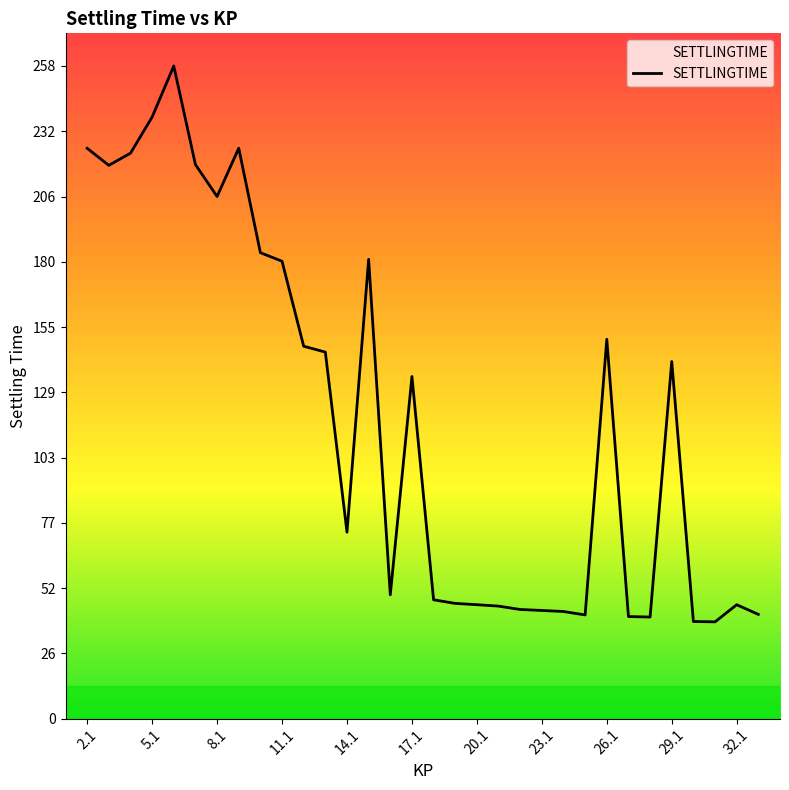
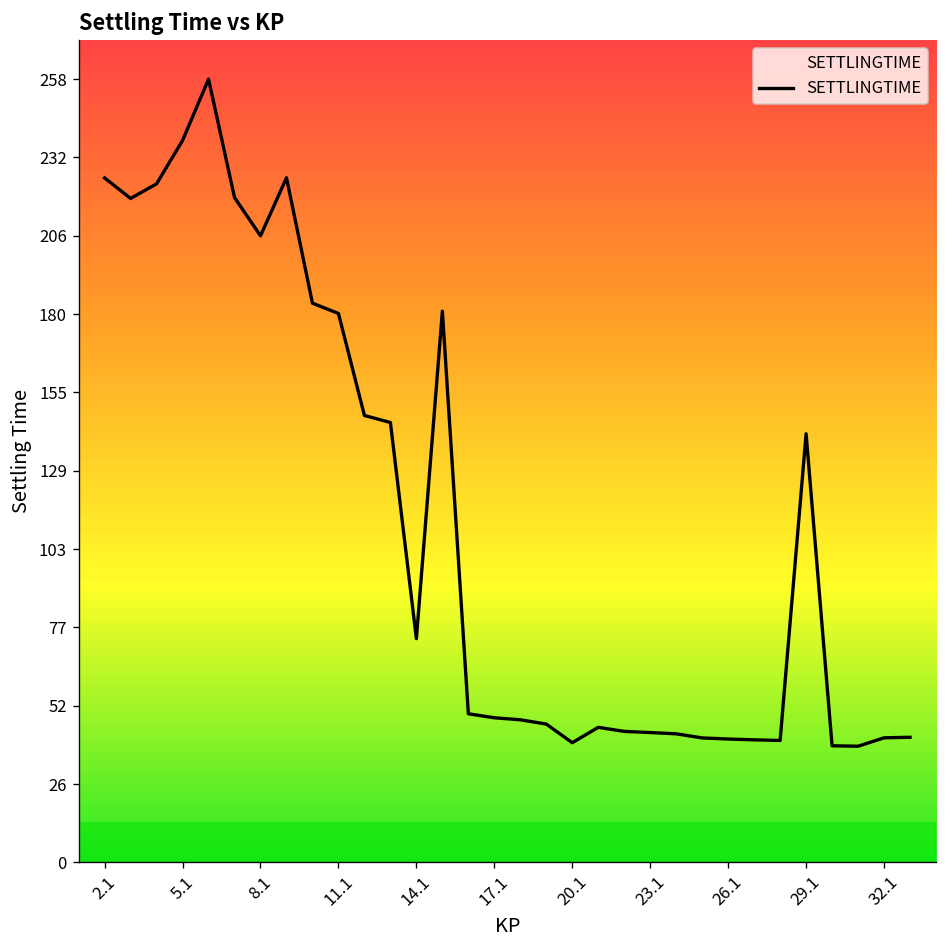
17.1: 135 -> 48
20.1: 45 -> 39
26.1: 150 -> 41
32.1: 45 -> 41
